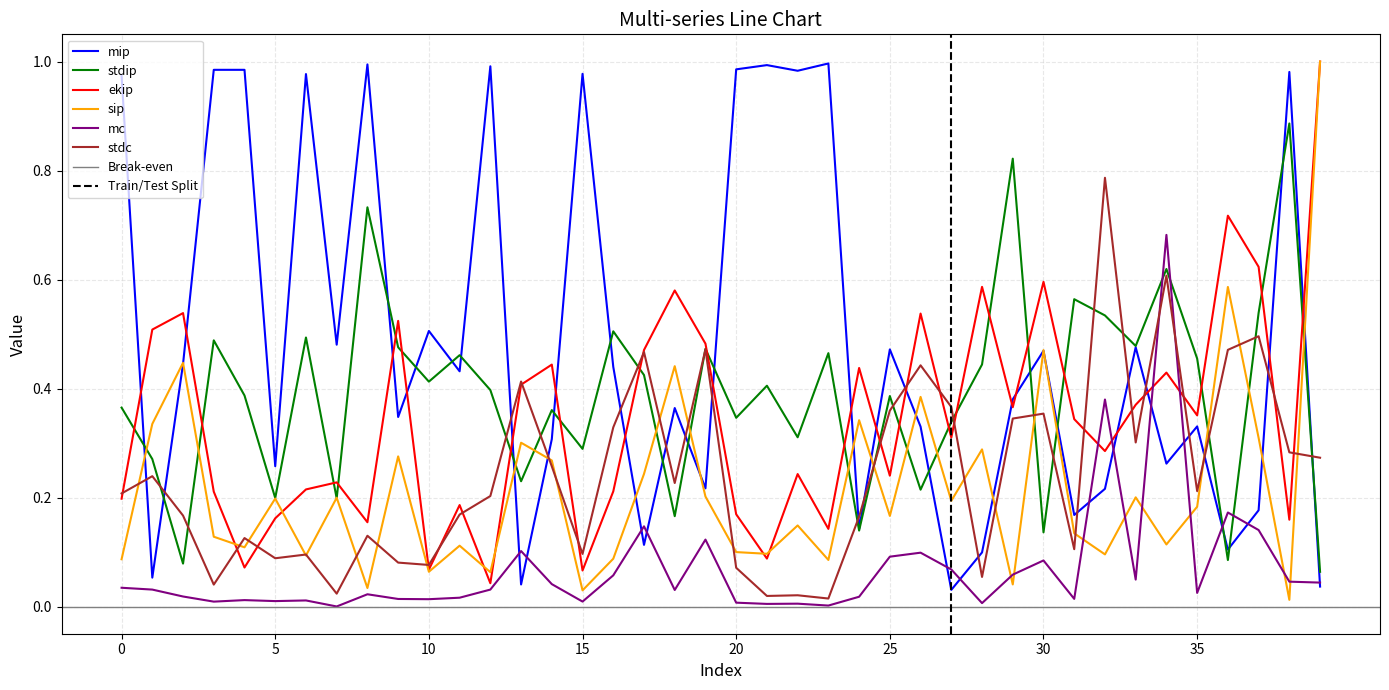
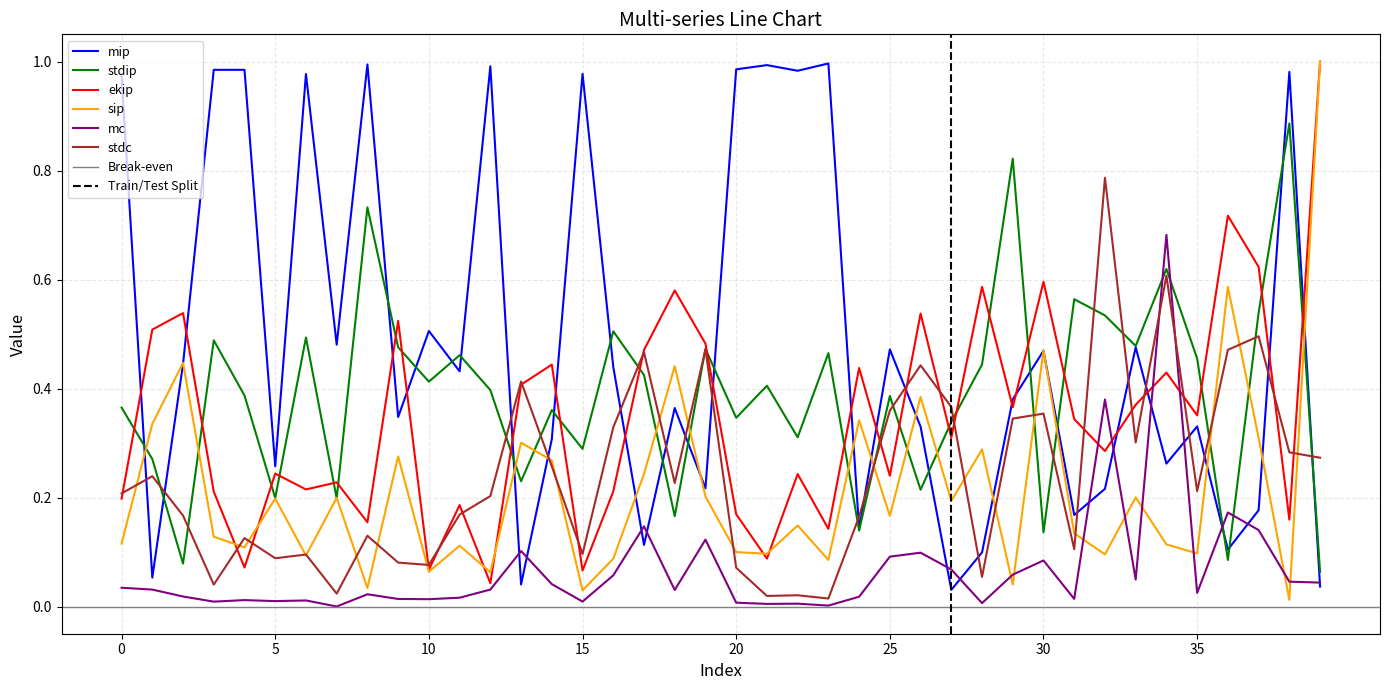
sip, 0: 0.09 -> 0.12
ekip, 5: 0.16 -> 0.24
sip, 35: 0.18 -> 0.10
